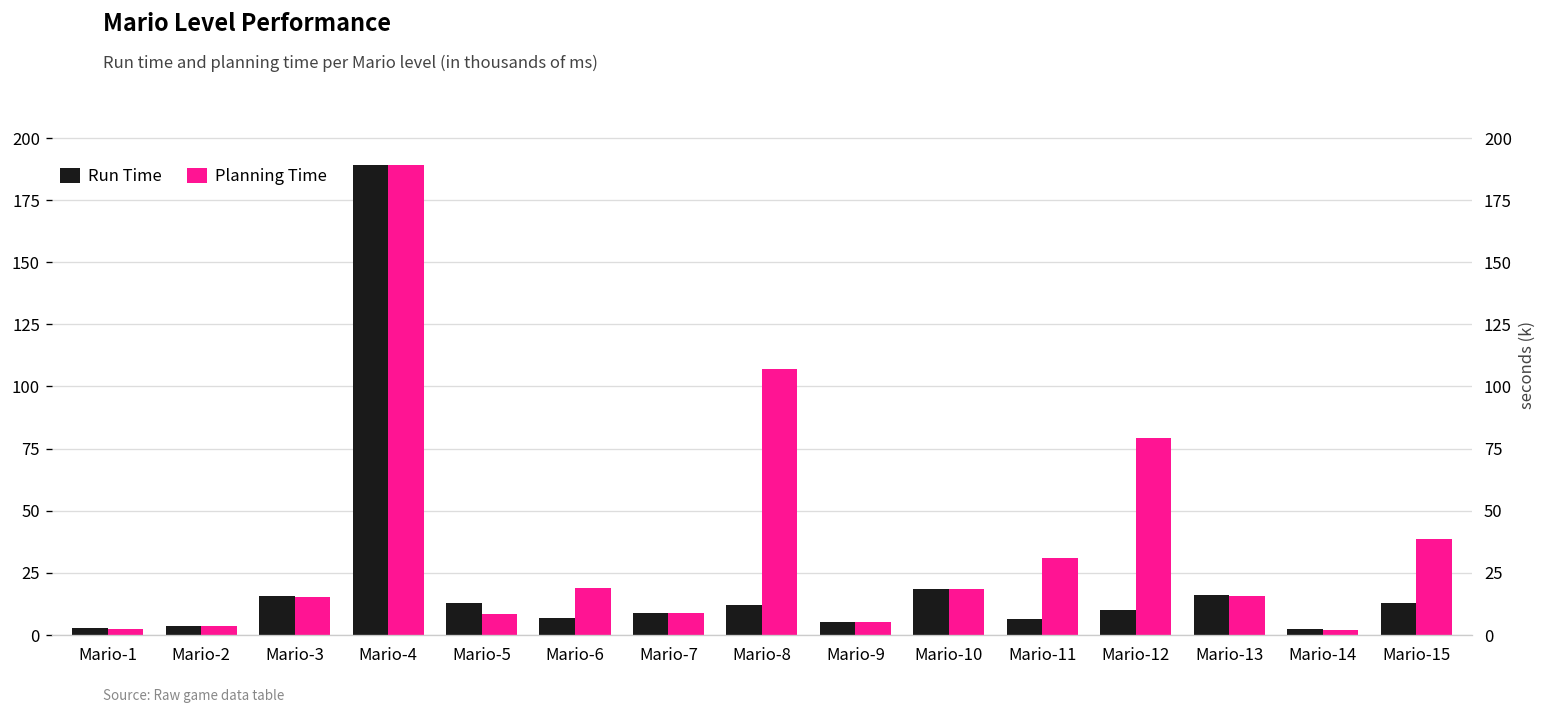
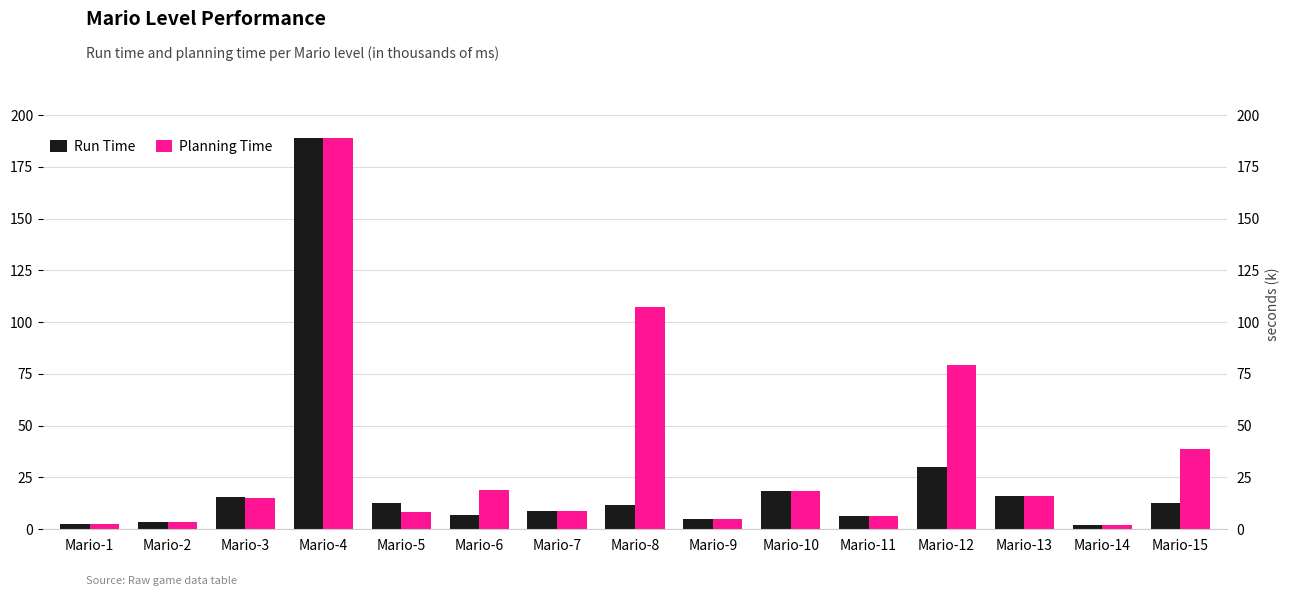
Planning Time, Mario-11: 31 -> 6
Run Time, Mario-12: 10 -> 30
